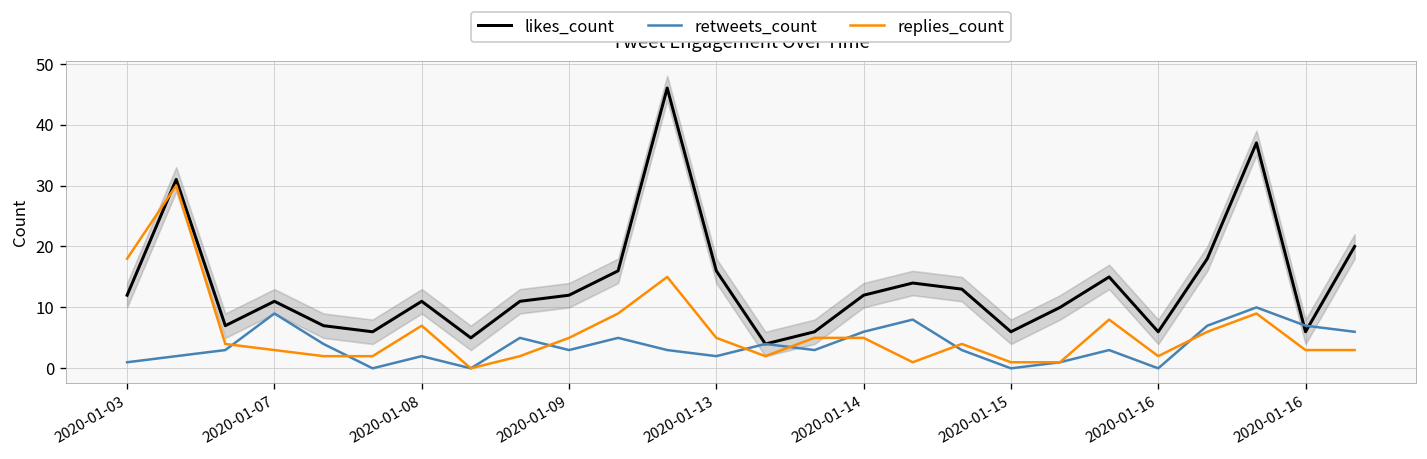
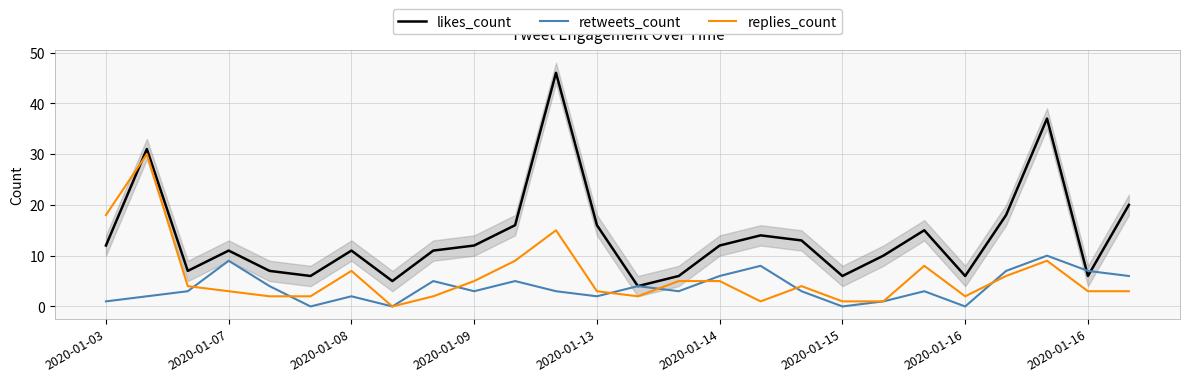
replies_count, 2020-01-13: 5 -> 3
